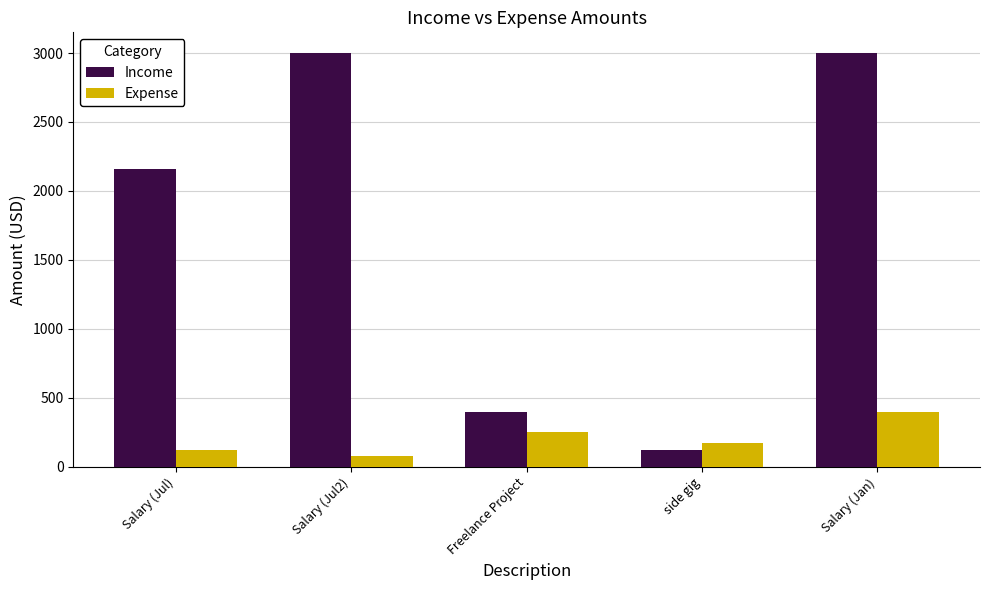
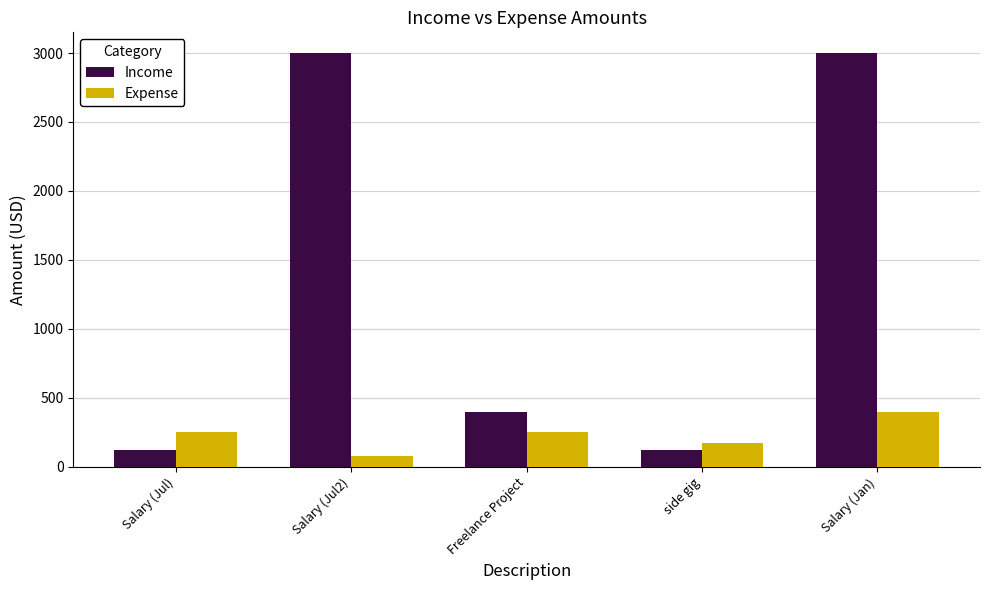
Income, Salary (Jul): 2160 -> 130
Expense, Salary (Jul): 120 -> 250
